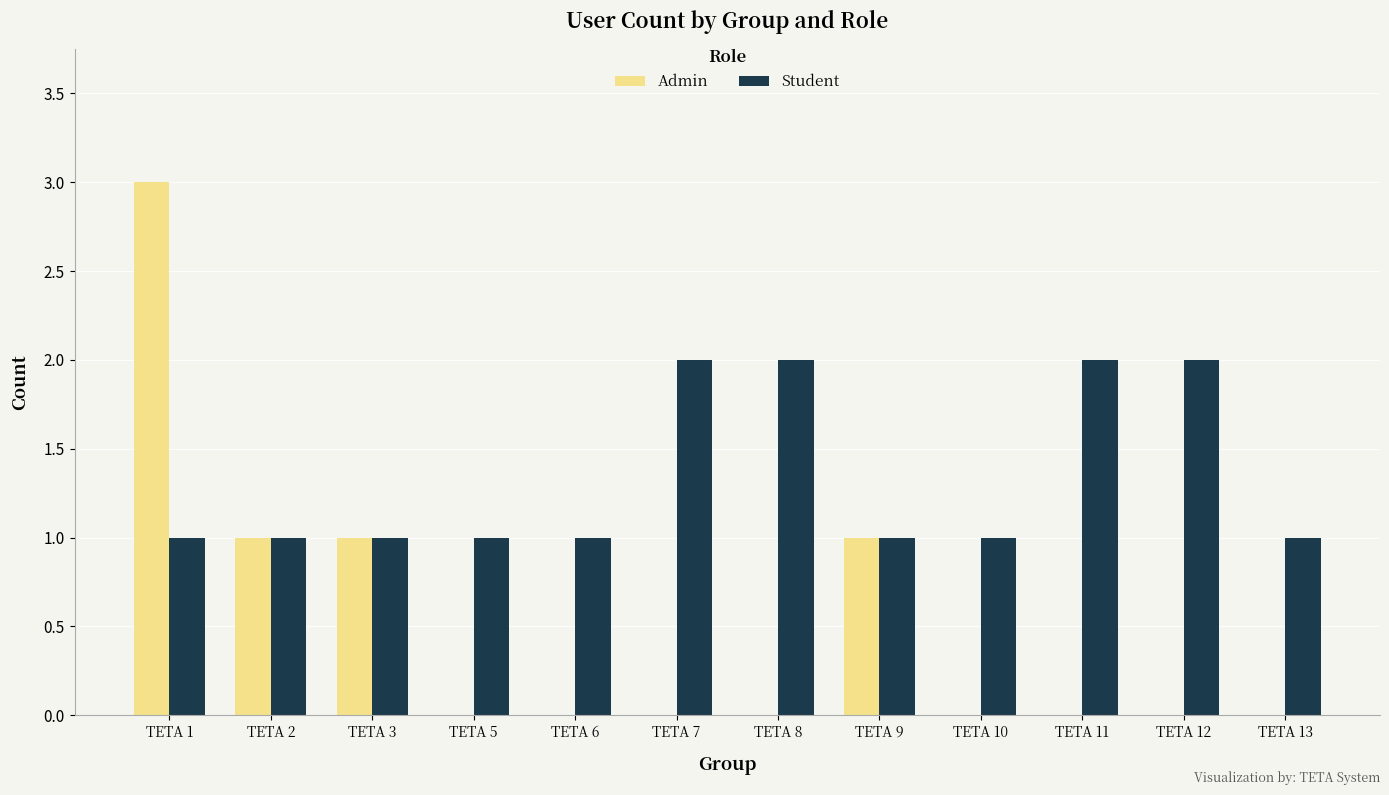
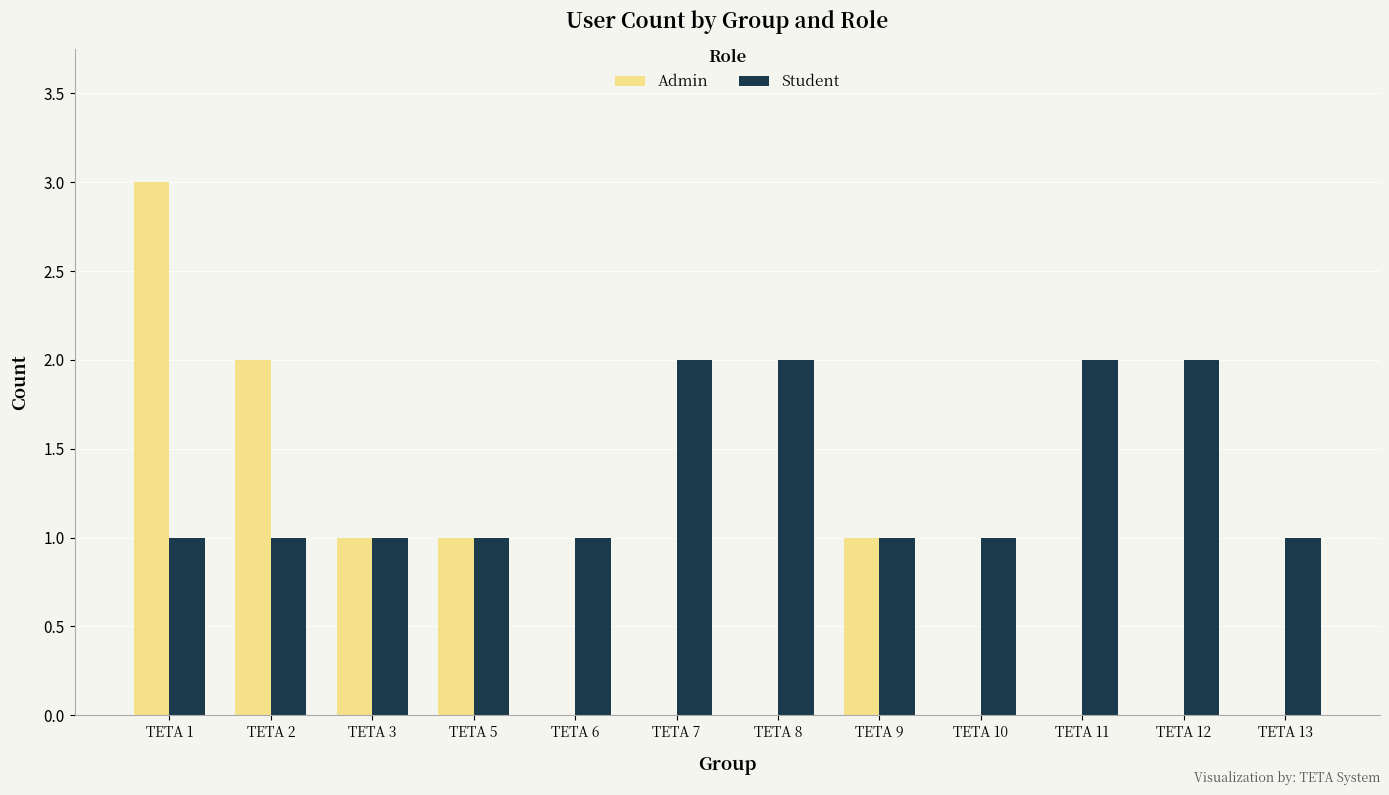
Admin, TETA 2: 1 -> 2
Admin, TETA 5: 0 -> 1
